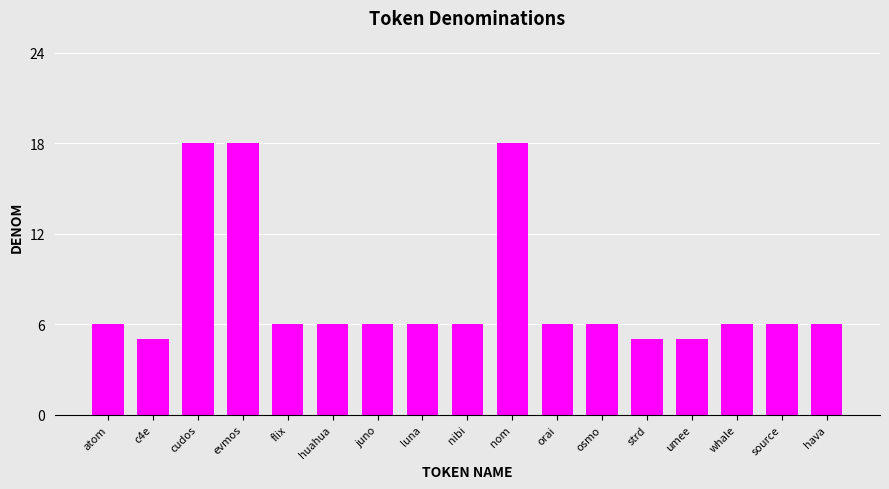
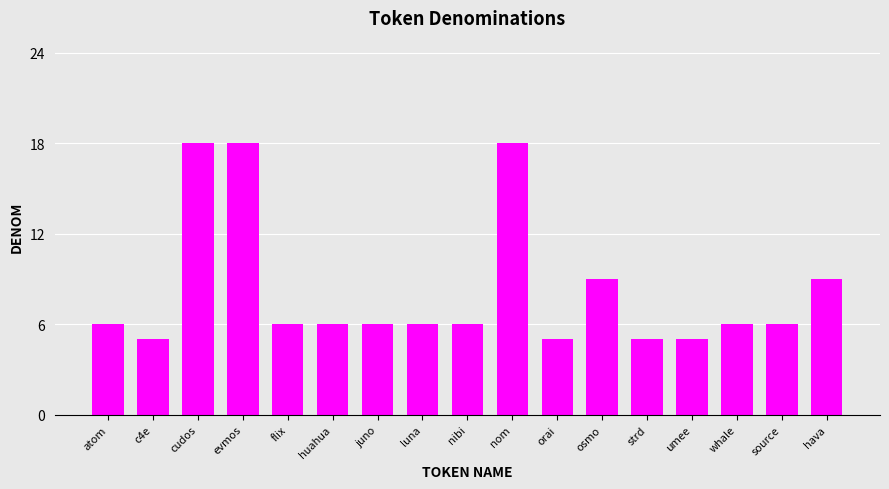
orai: 6 -> 5
osmo: 6 -> 9
hava: 6 -> 9
